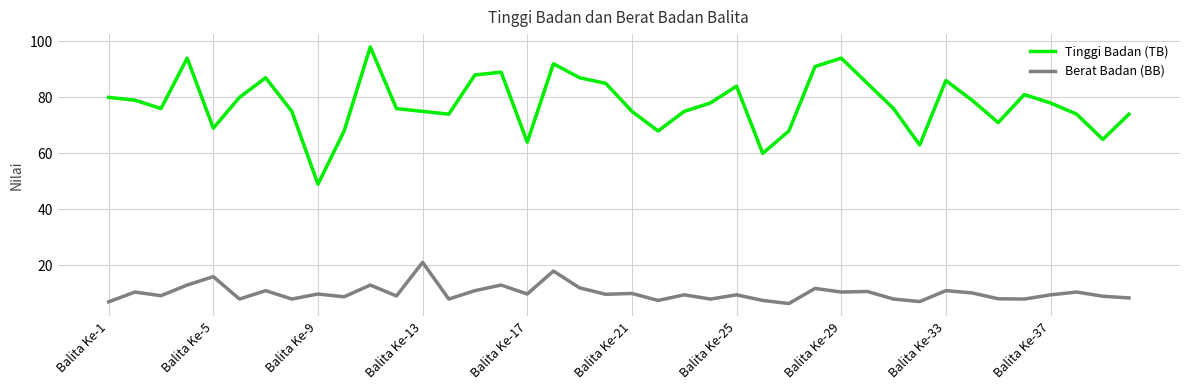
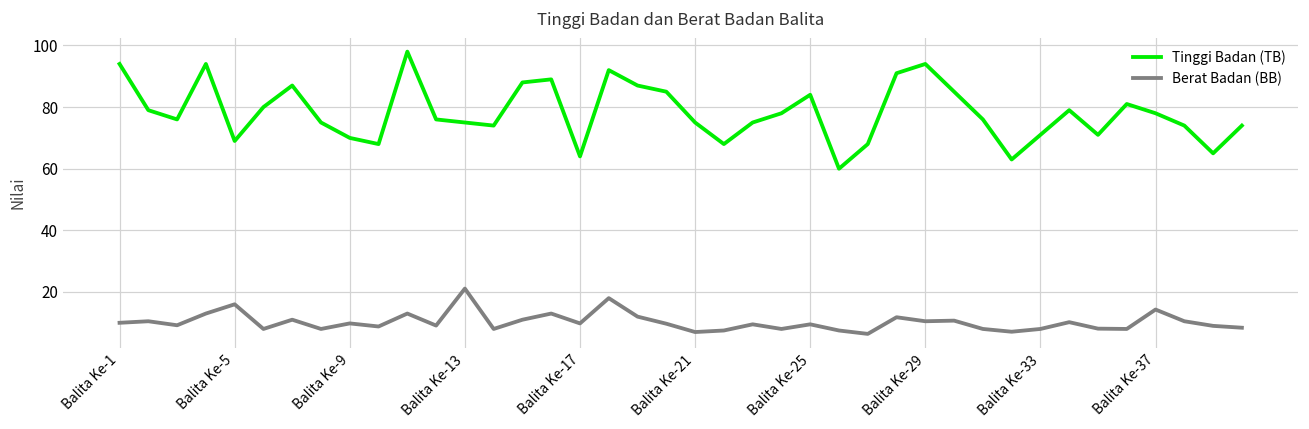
Tinggi Badan (TB), Balita Ke-1: 80 -> 94
Berat Badan (BB), Balita Ke-1: 7 -> 10
Tinggi Badan (TB), Balita Ke-9: 49 -> 70
Berat Badan (BB), Balita Ke-21: 10 -> 7
Tinggi Badan (TB), Balita Ke-33: 86 -> 71
Berat Badan (BB), Balita Ke-33: 11 -> 8
Berat Badan (BB), Balita Ke-37: 10 -> 14
